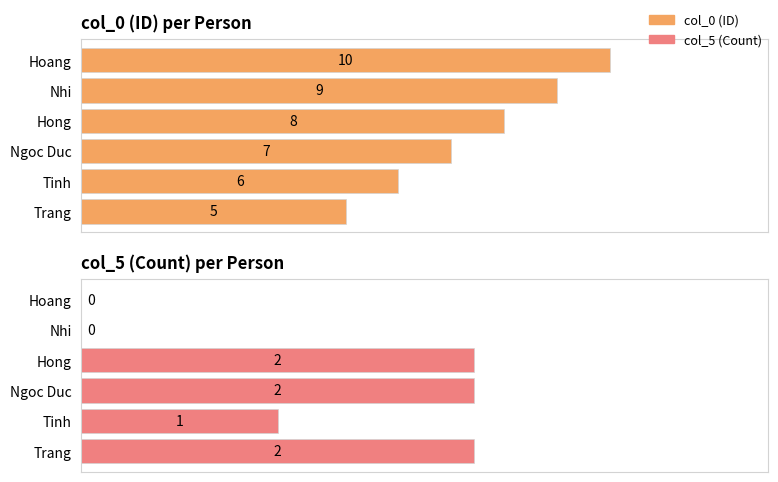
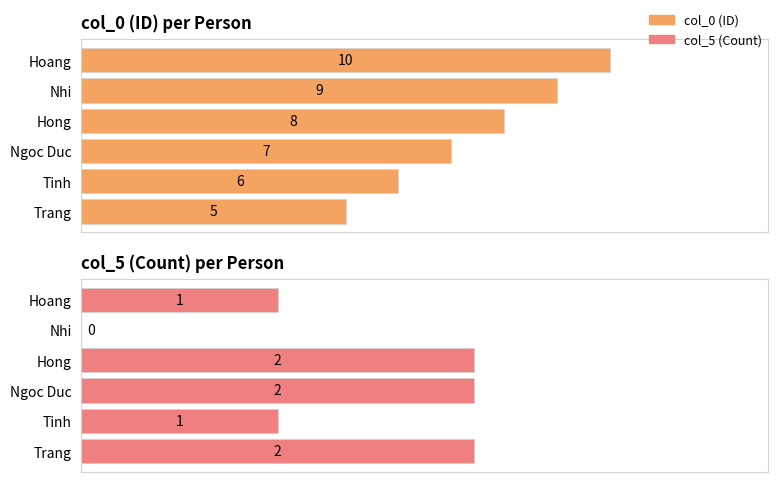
col_5 (Count) per Person, Hoang: 0 -> 1
